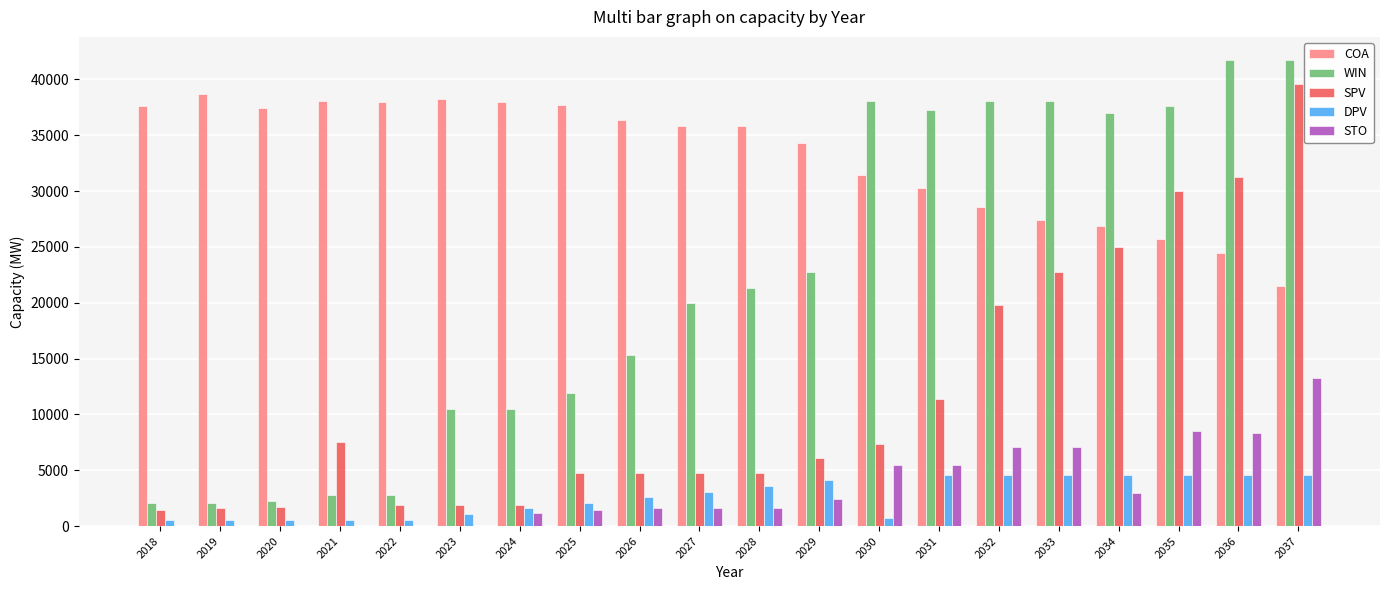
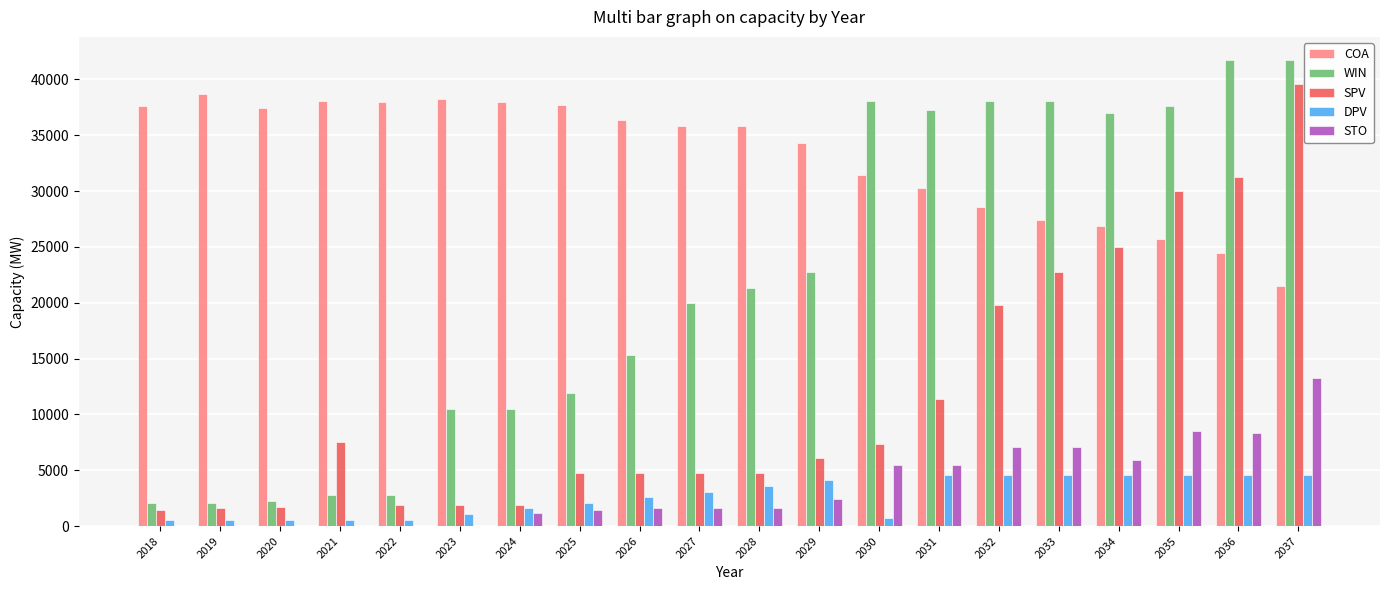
STO, 2034: 2900 -> 5900
